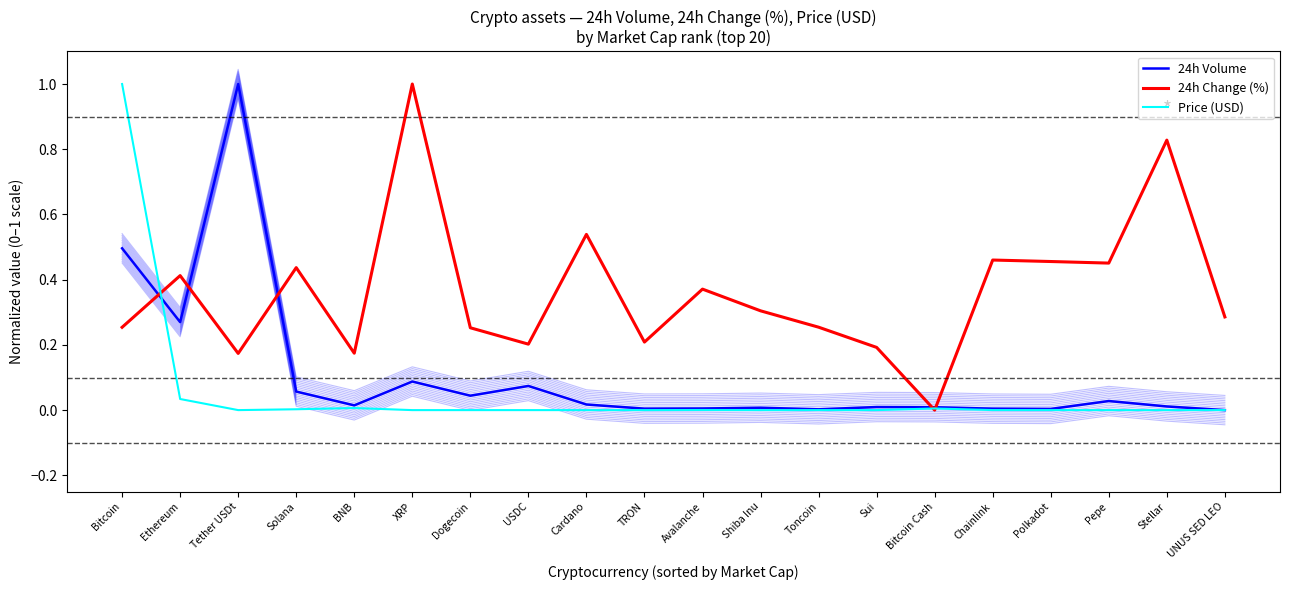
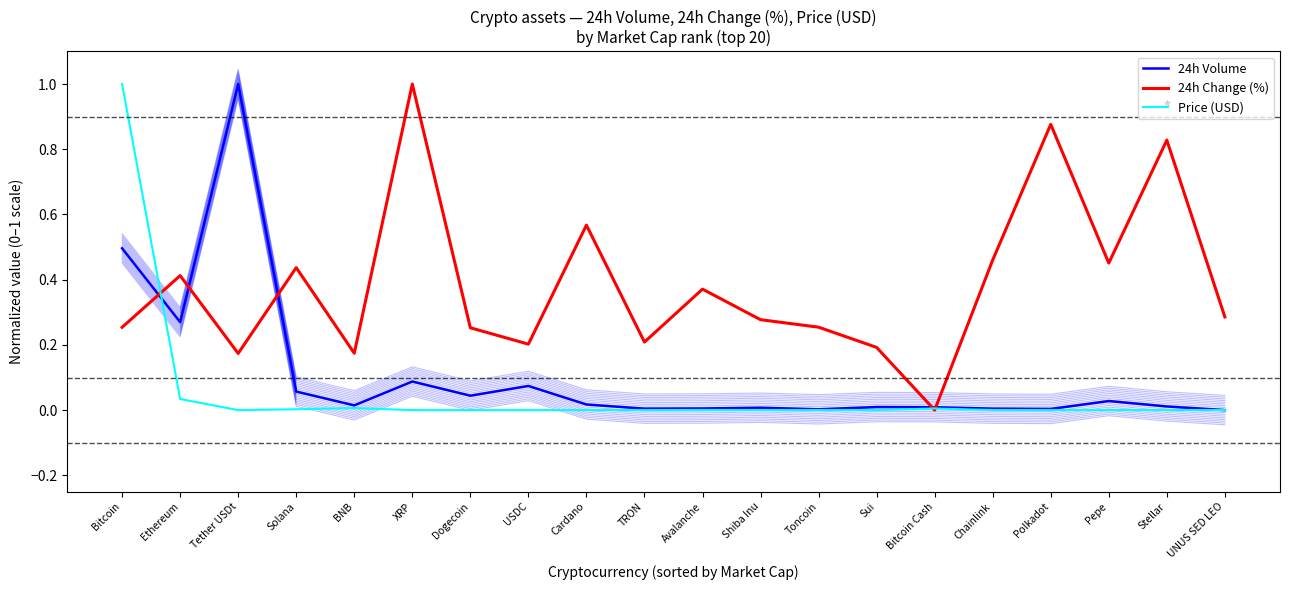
24h Change (%), Cardano: 0.54 -> 0.57
24h Change (%), Shiba Inu: 0.30 -> 0.28
24h Change (%), Polkadot: 0.46 -> 0.88
